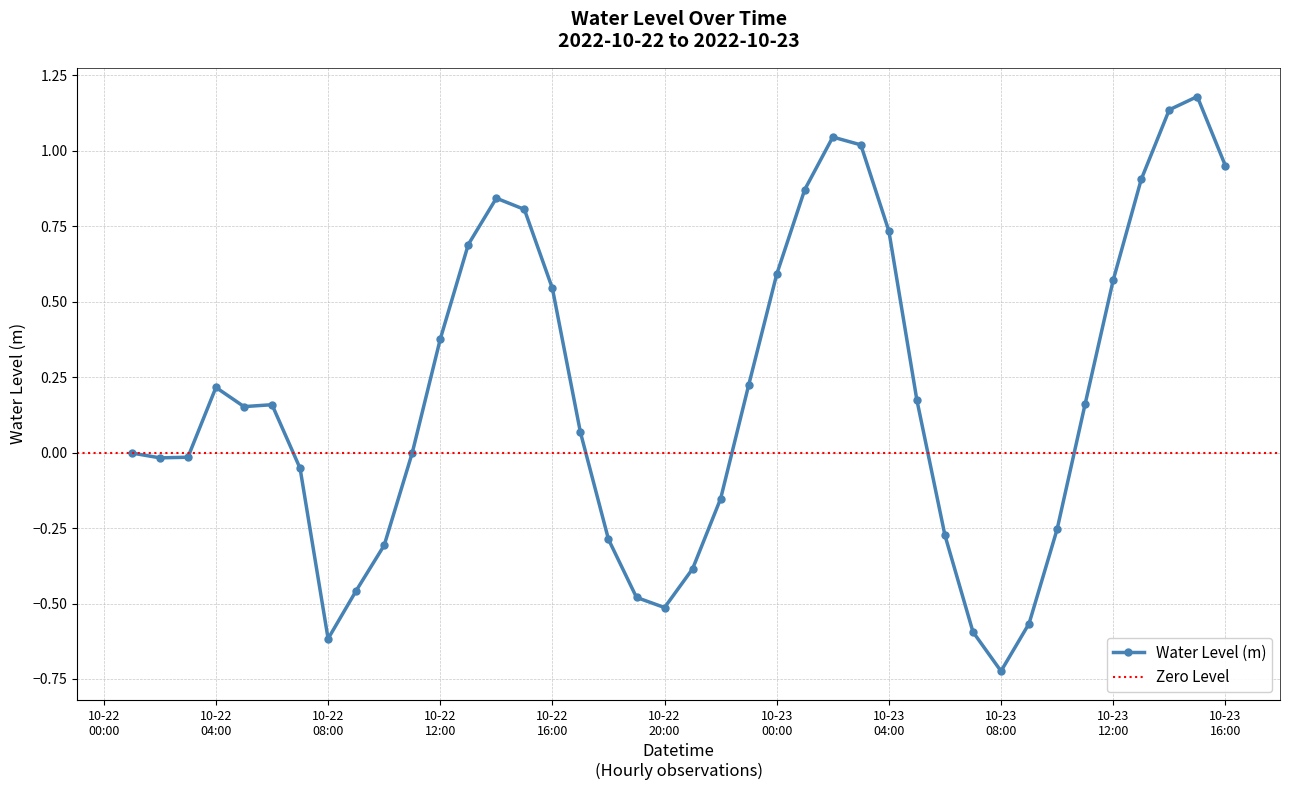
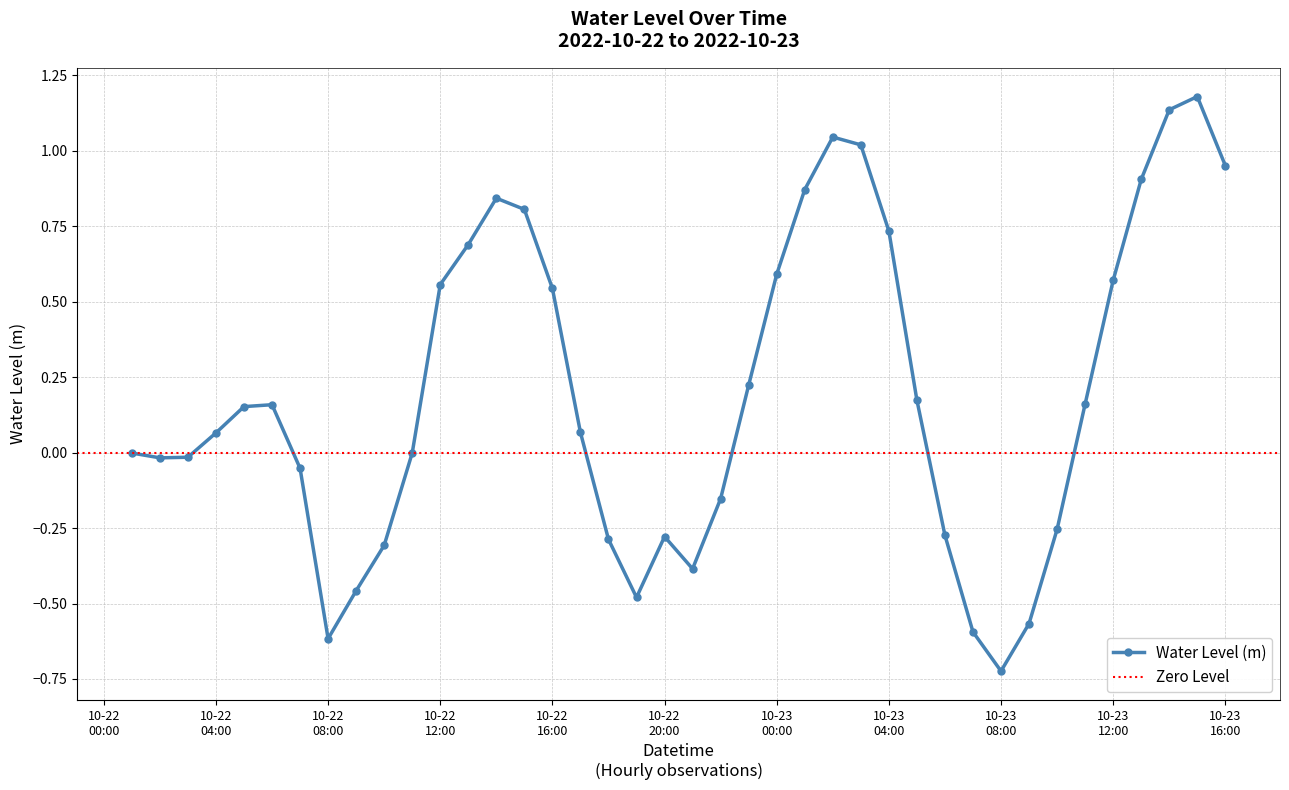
10-22 04:00: 0.22 -> 0.07
10-22 12:00: 0.38 -> 0.56
10-22 20:00: -0.51 -> -0.28
